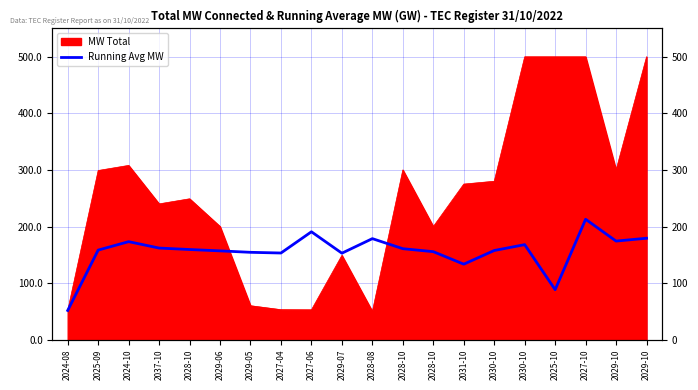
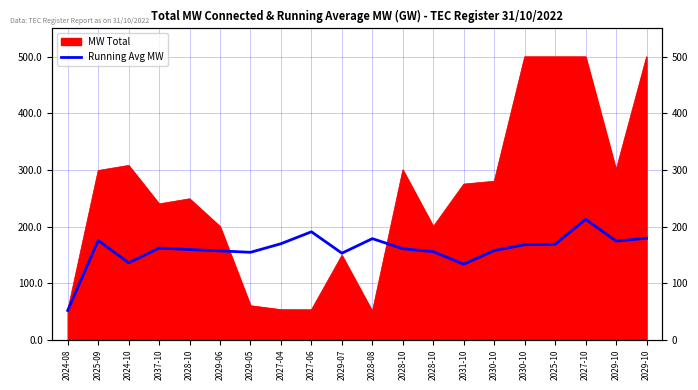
Running Avg MW, 2025-09: 160 -> 180
Running Avg MW, 2024-10: 170 -> 140
Running Avg MW, 2027-04: 150 -> 170
Running Avg MW, 2025-10: 90 -> 170
